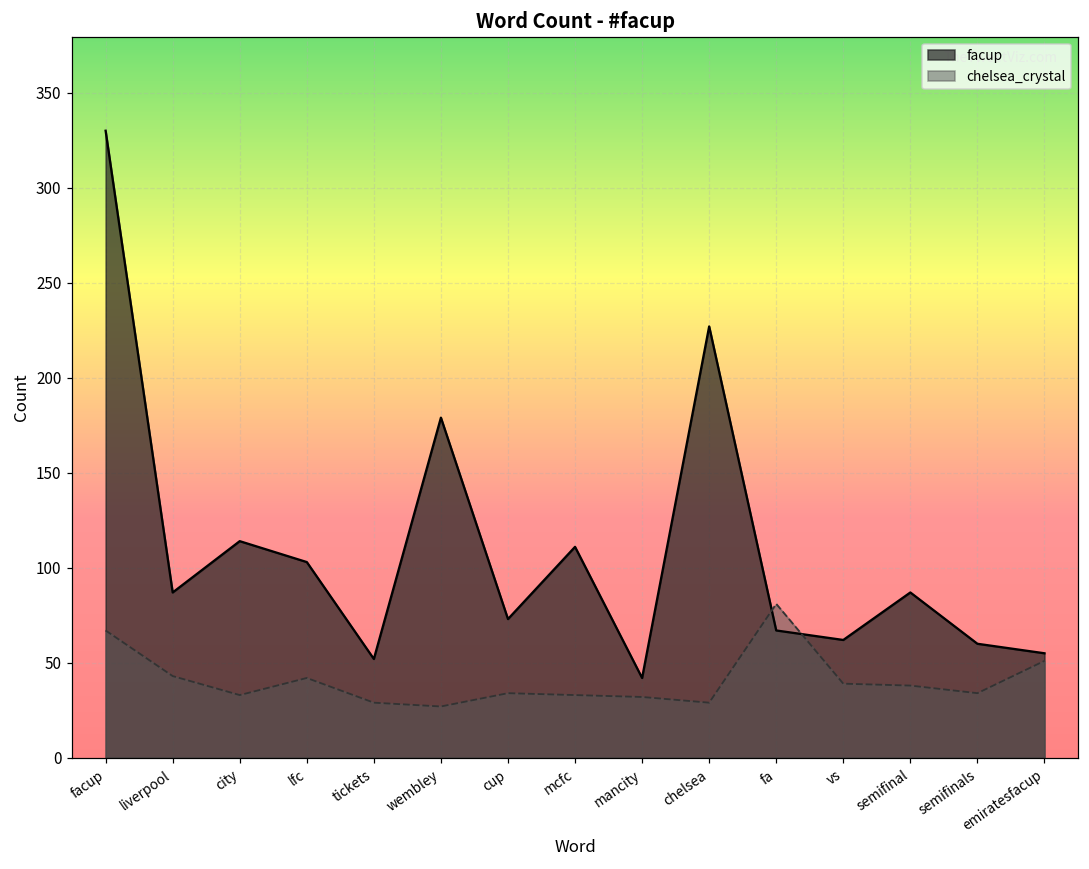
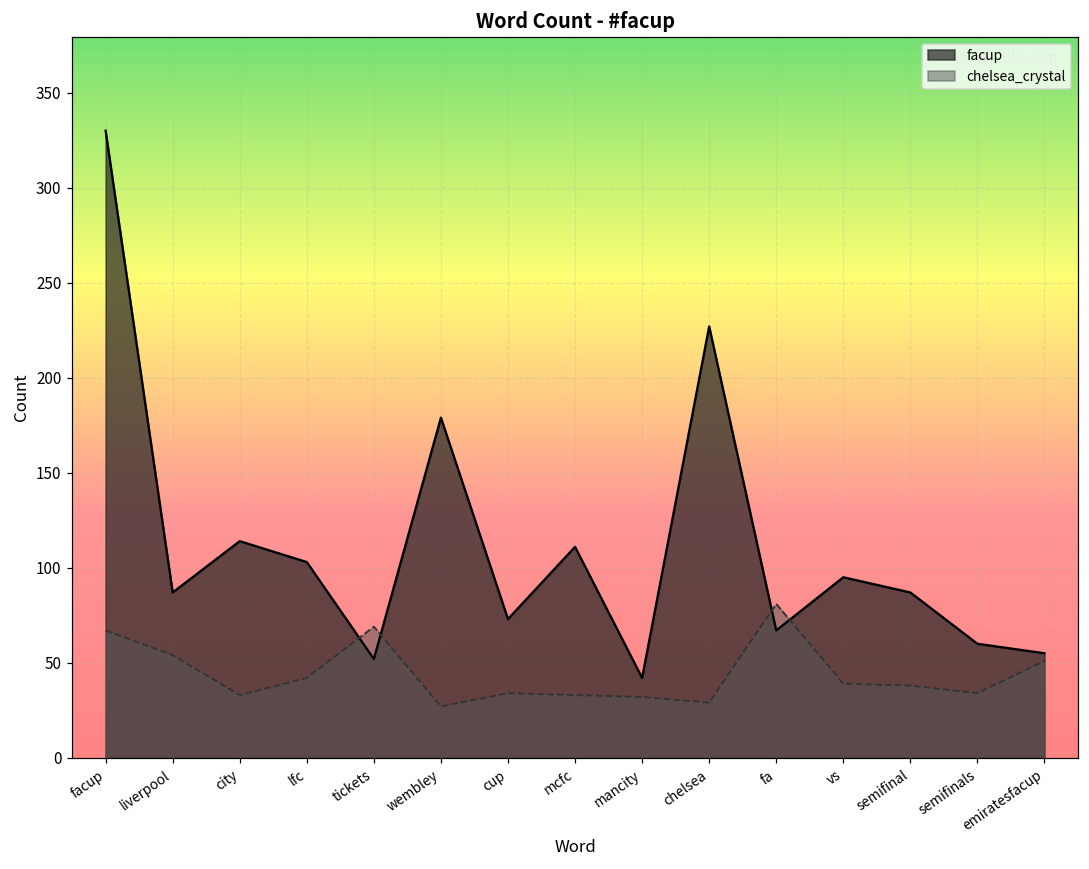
chelsea_crystal, liverpool: 43 -> 54
chelsea_crystal, tickets: 29 -> 69
facup, vs: 62 -> 95
